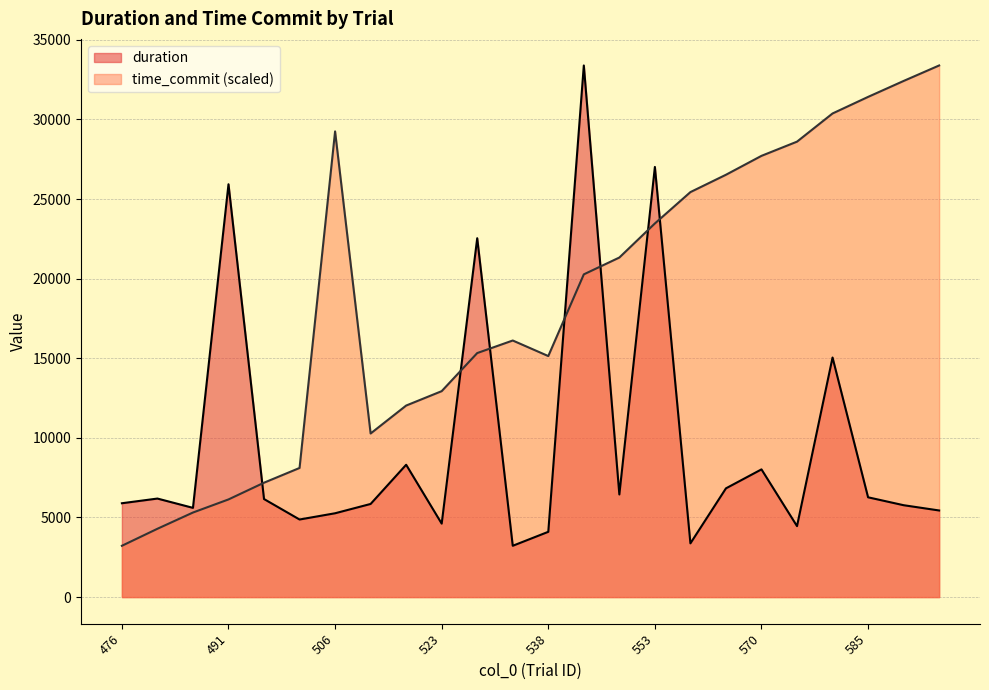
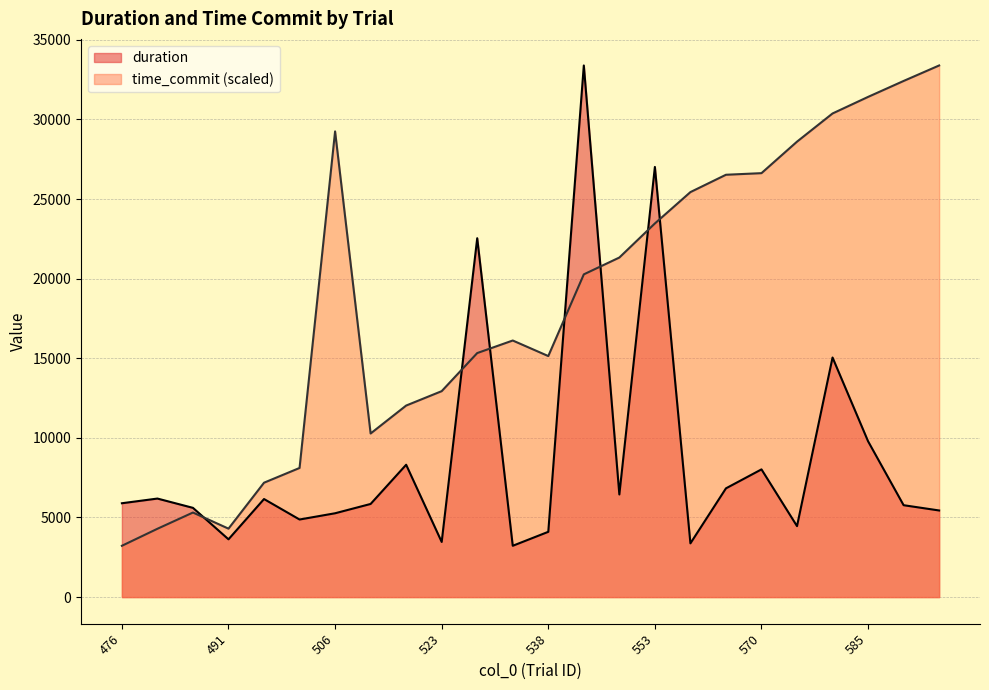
duration, 491: 25900 -> 3600
time_commit (scaled), 491: 6100 -> 4300
duration, 523: 4600 -> 3500
time_commit (scaled), 570: 27700 -> 26600
duration, 585: 6300 -> 9800
